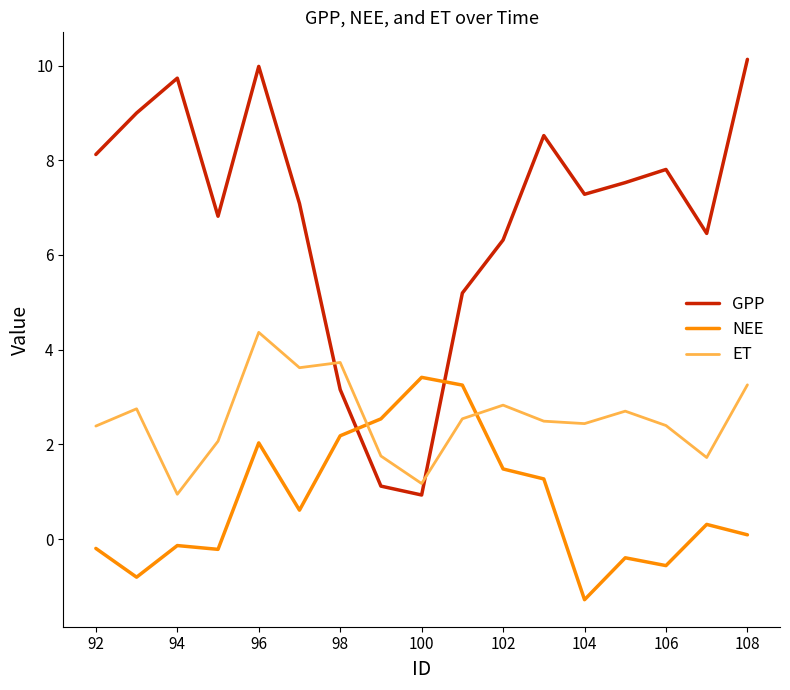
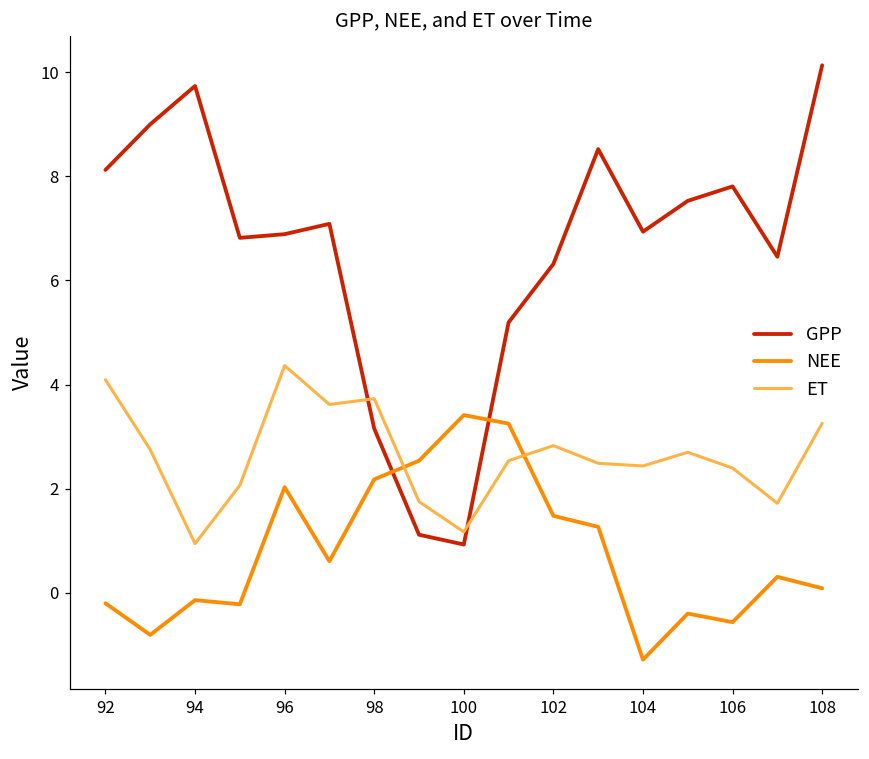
ET, 92: 2.4 -> 4.1
GPP, 96: 10.0 -> 6.9
GPP, 104: 7.3 -> 6.9
